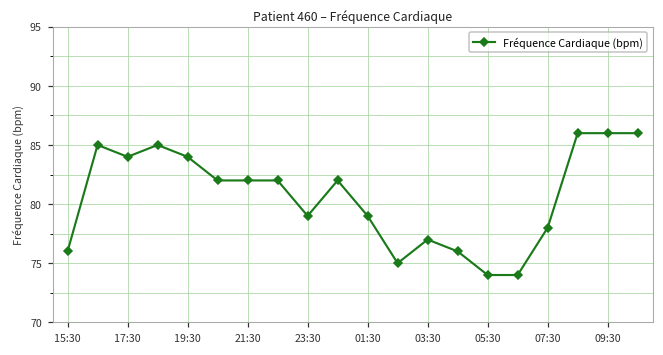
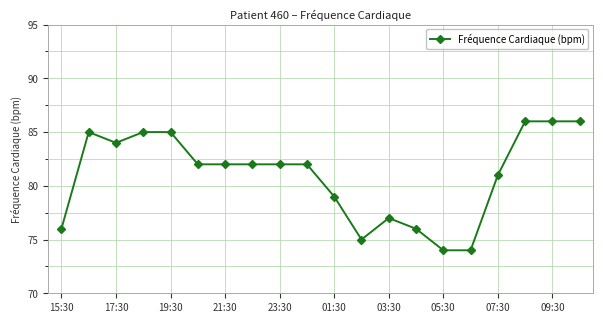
19:30: 84 -> 85
23:30: 79 -> 82
07:30: 78 -> 81
